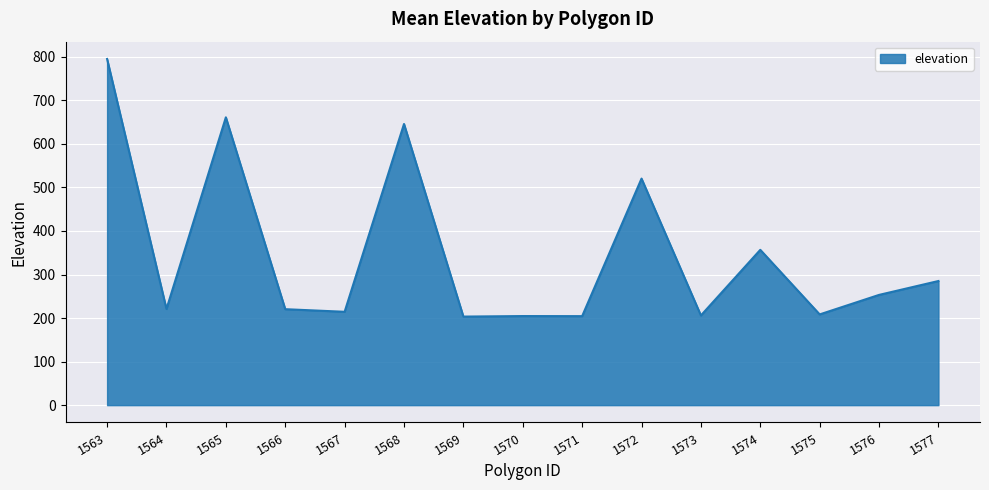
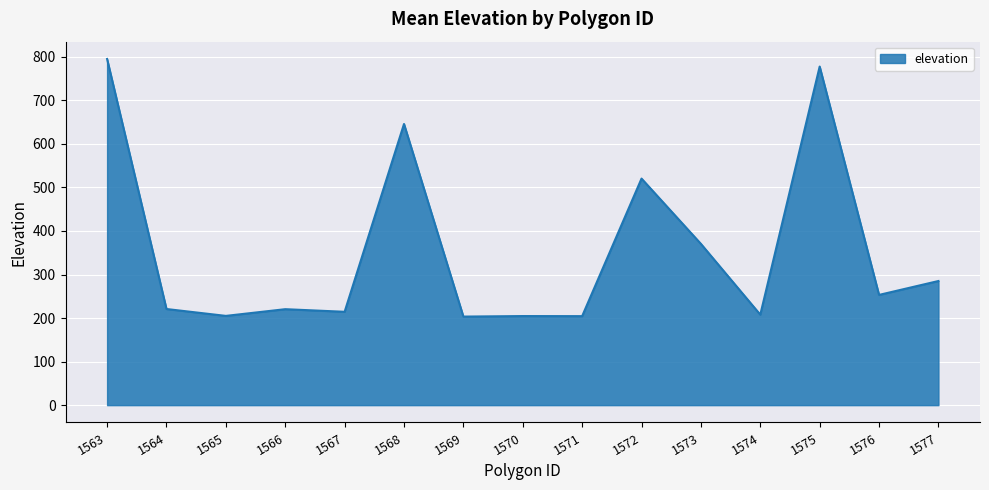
1565: 660 -> 210
1573: 210 -> 370
1574: 360 -> 210
1575: 210 -> 780
